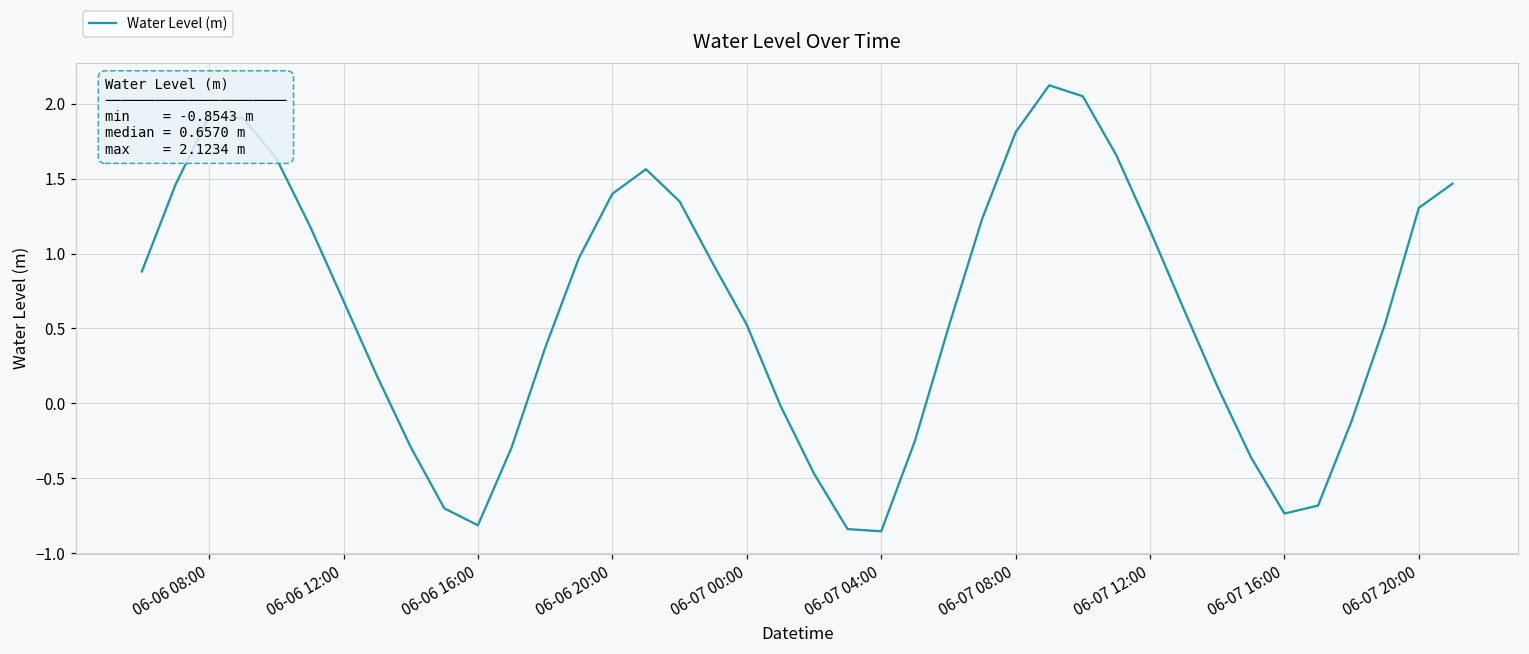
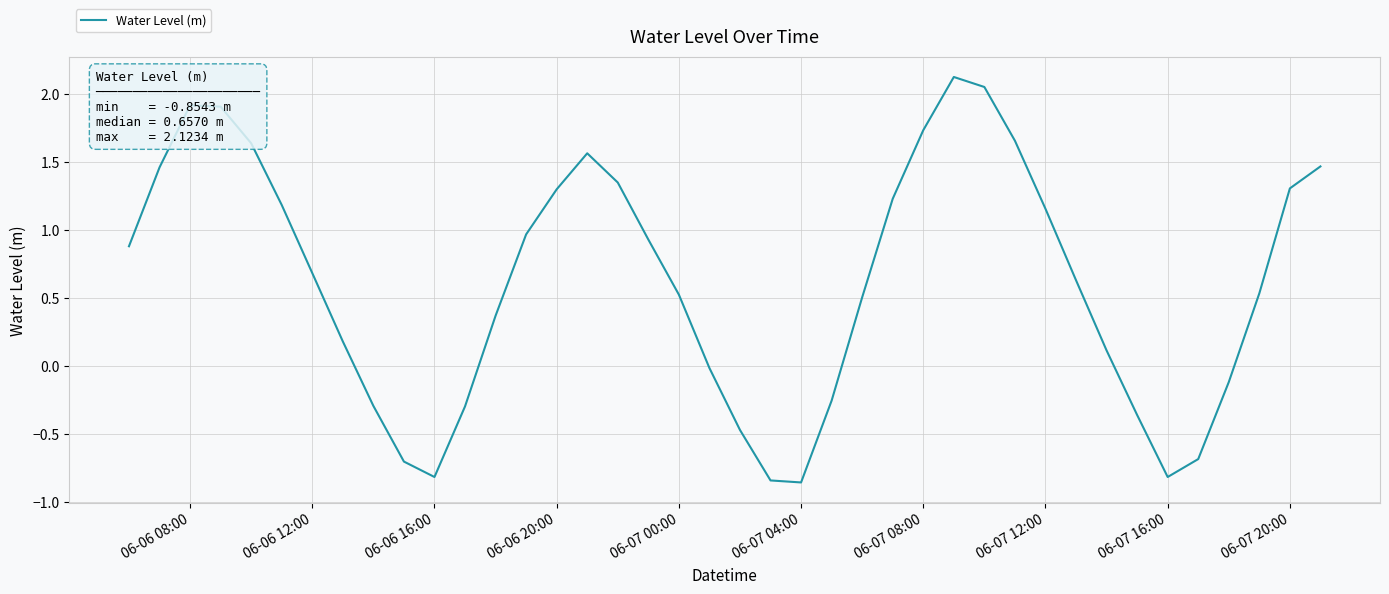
06-06 20:00: 1.40 -> 1.30
06-07 08:00: 1.81 -> 1.73
06-07 16:00: -0.74 -> -0.81
